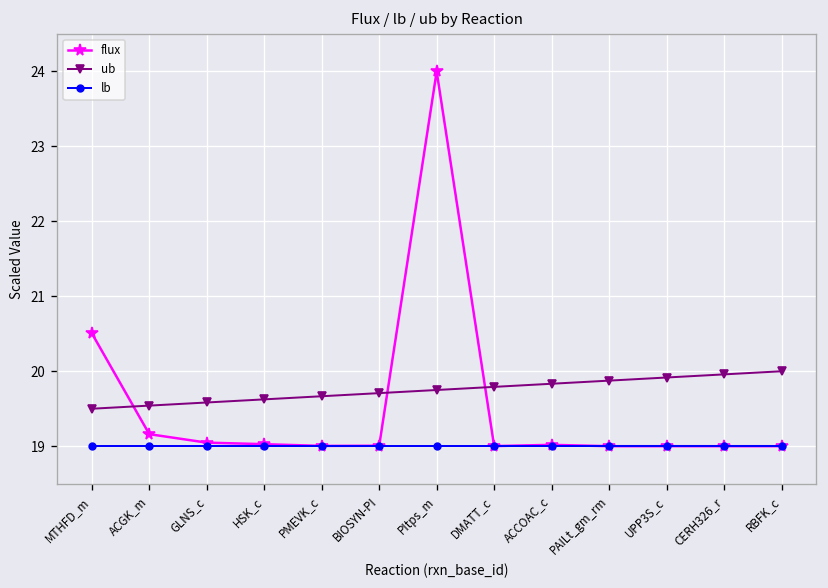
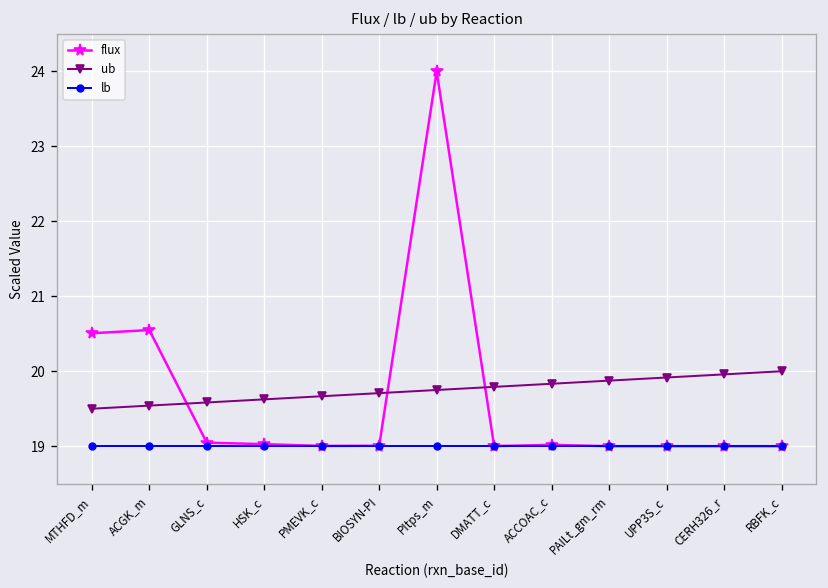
flux, ACGK_m: 19.2 -> 20.5
